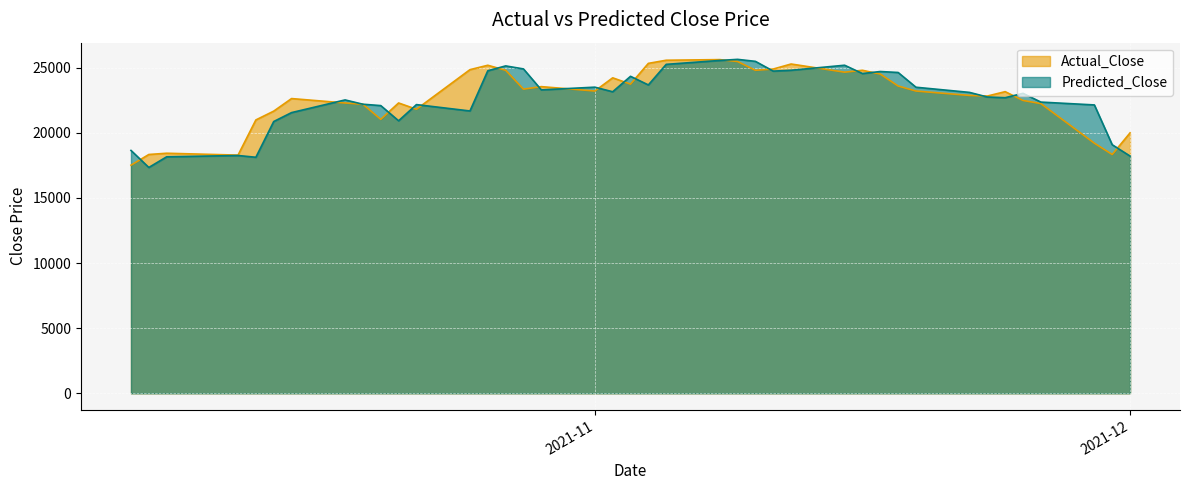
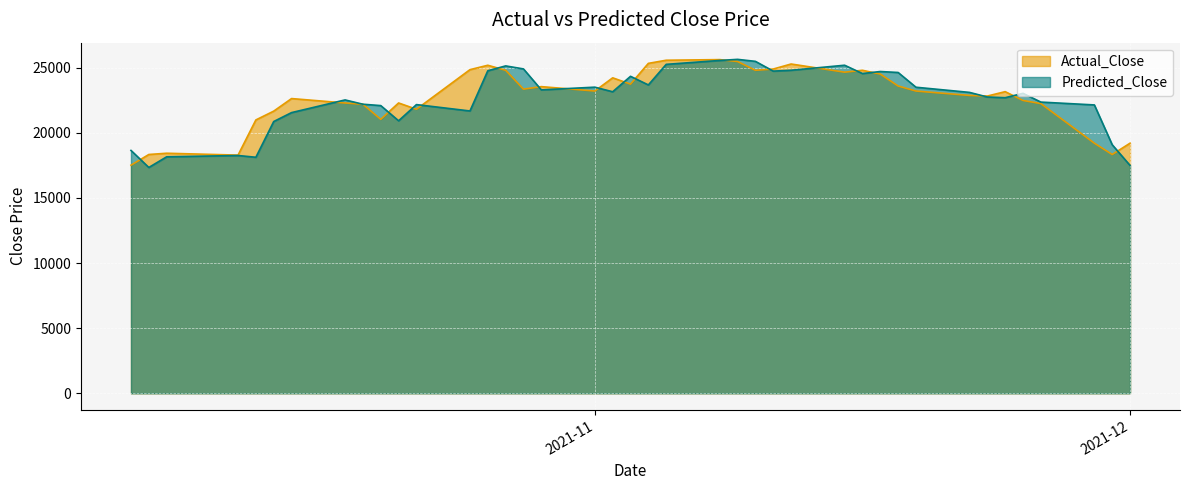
Actual_Close, 2021-12: 20000 -> 19200
Predicted_Close, 2021-12: 18200 -> 17500
